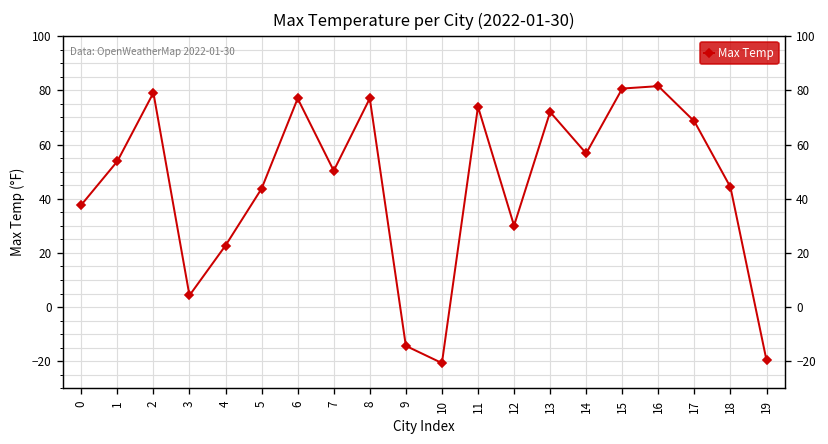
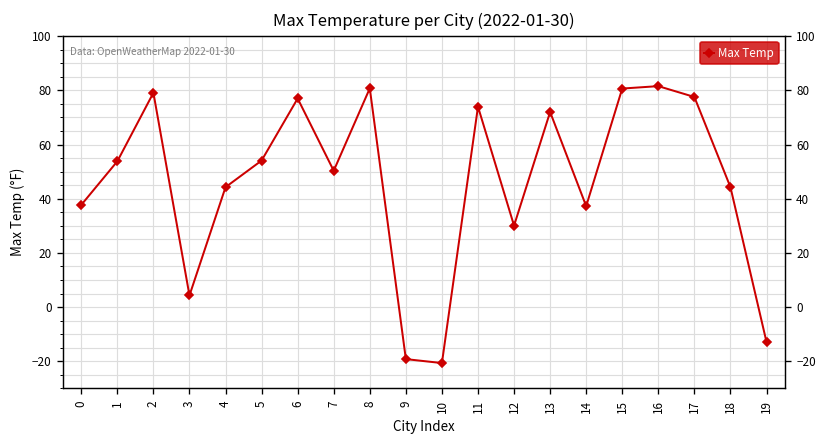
4: 23 -> 44
5: 44 -> 54
8: 77 -> 81
9: -14 -> -19
14: 57 -> 37
17: 69 -> 78
19: -20 -> -13
